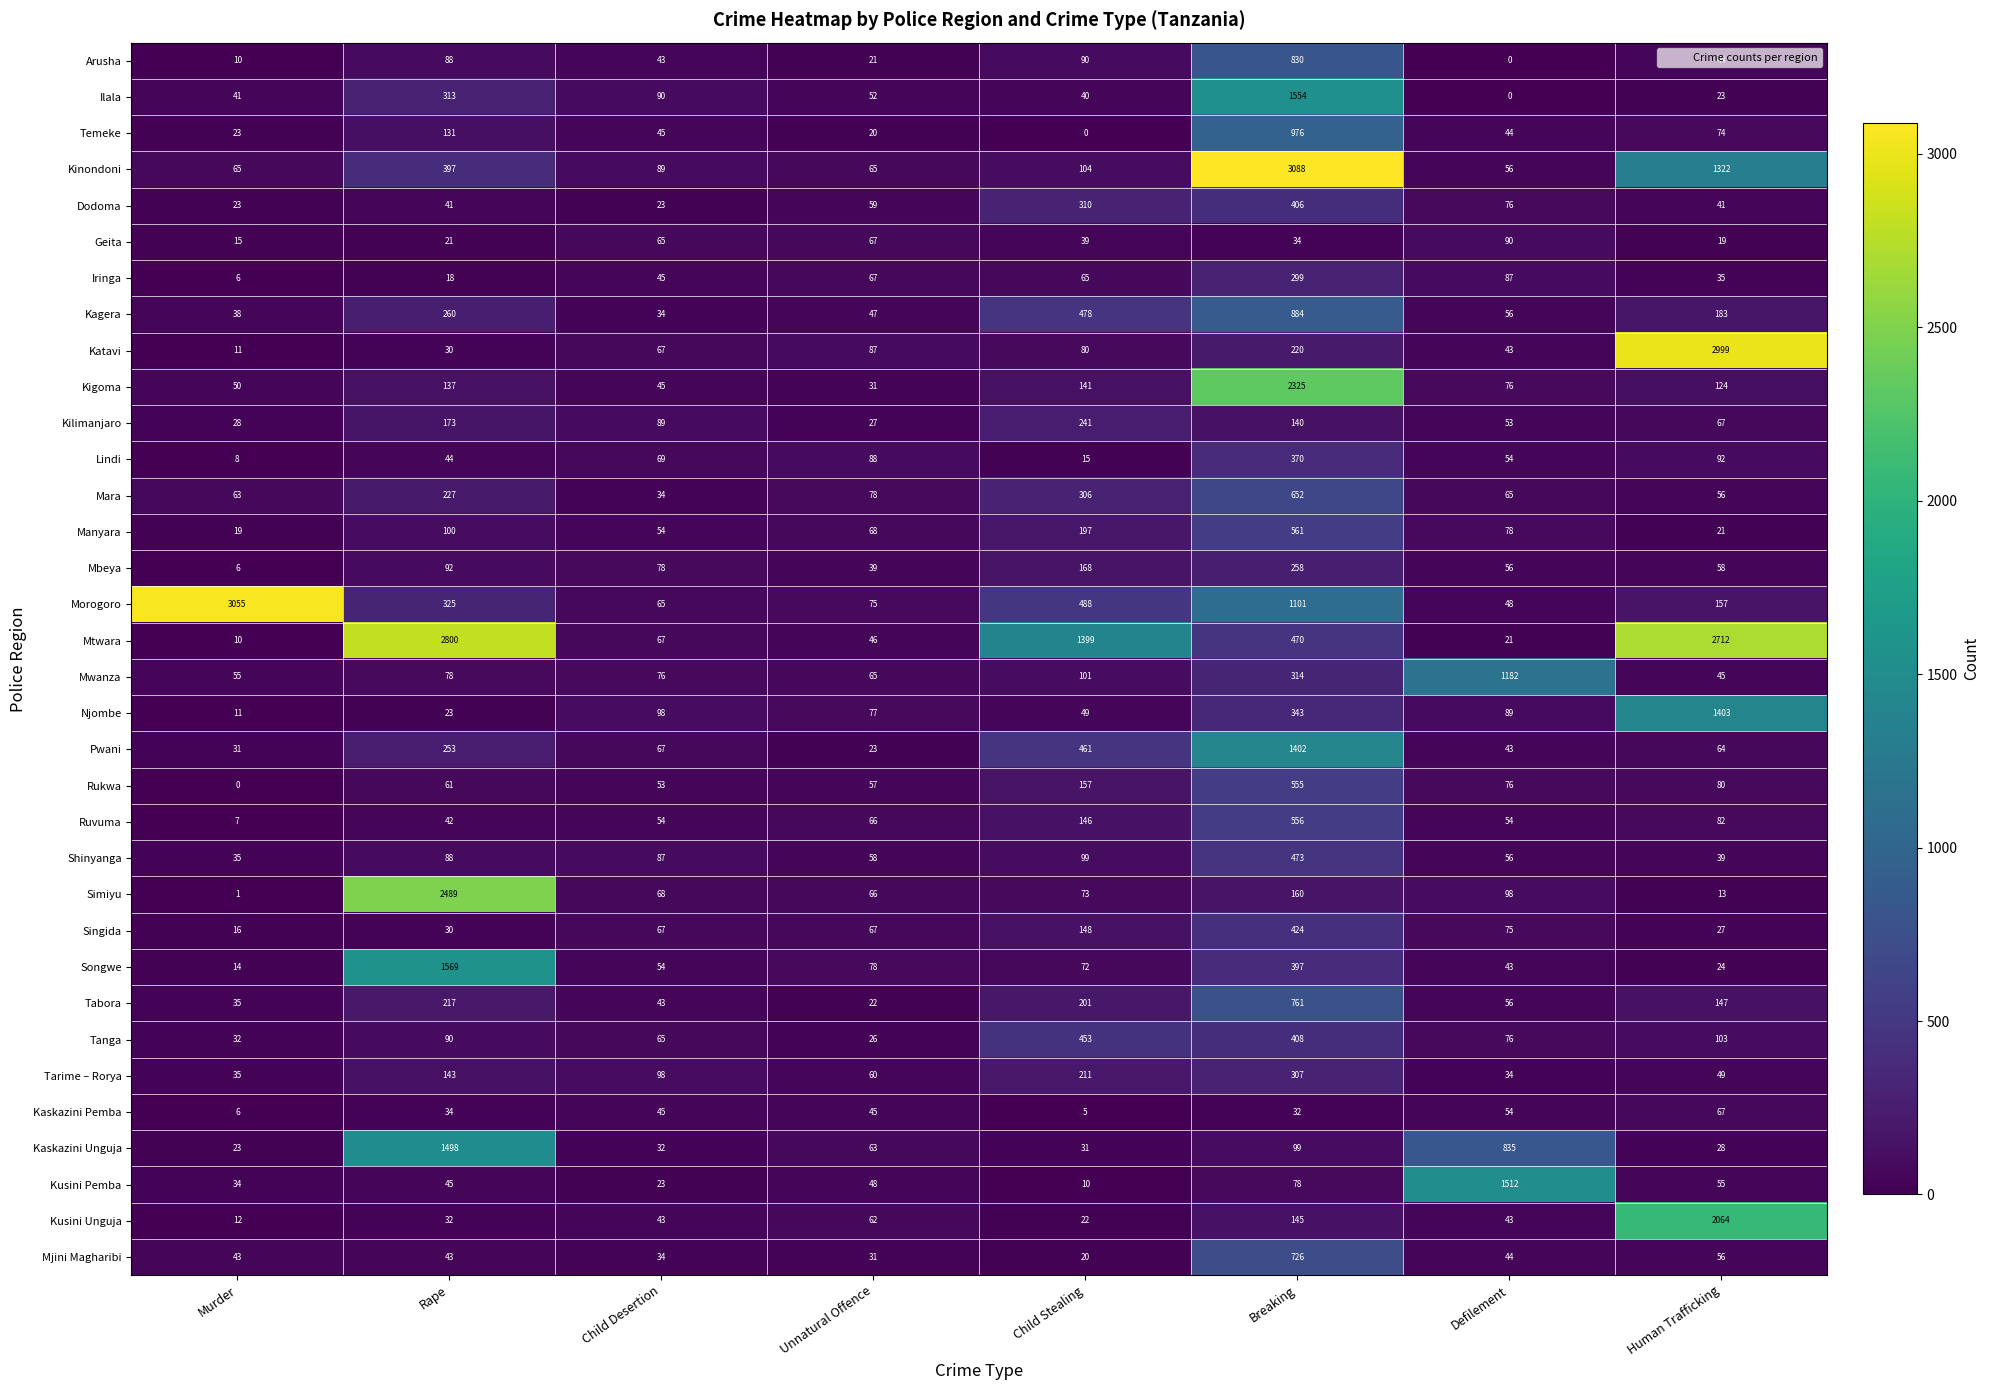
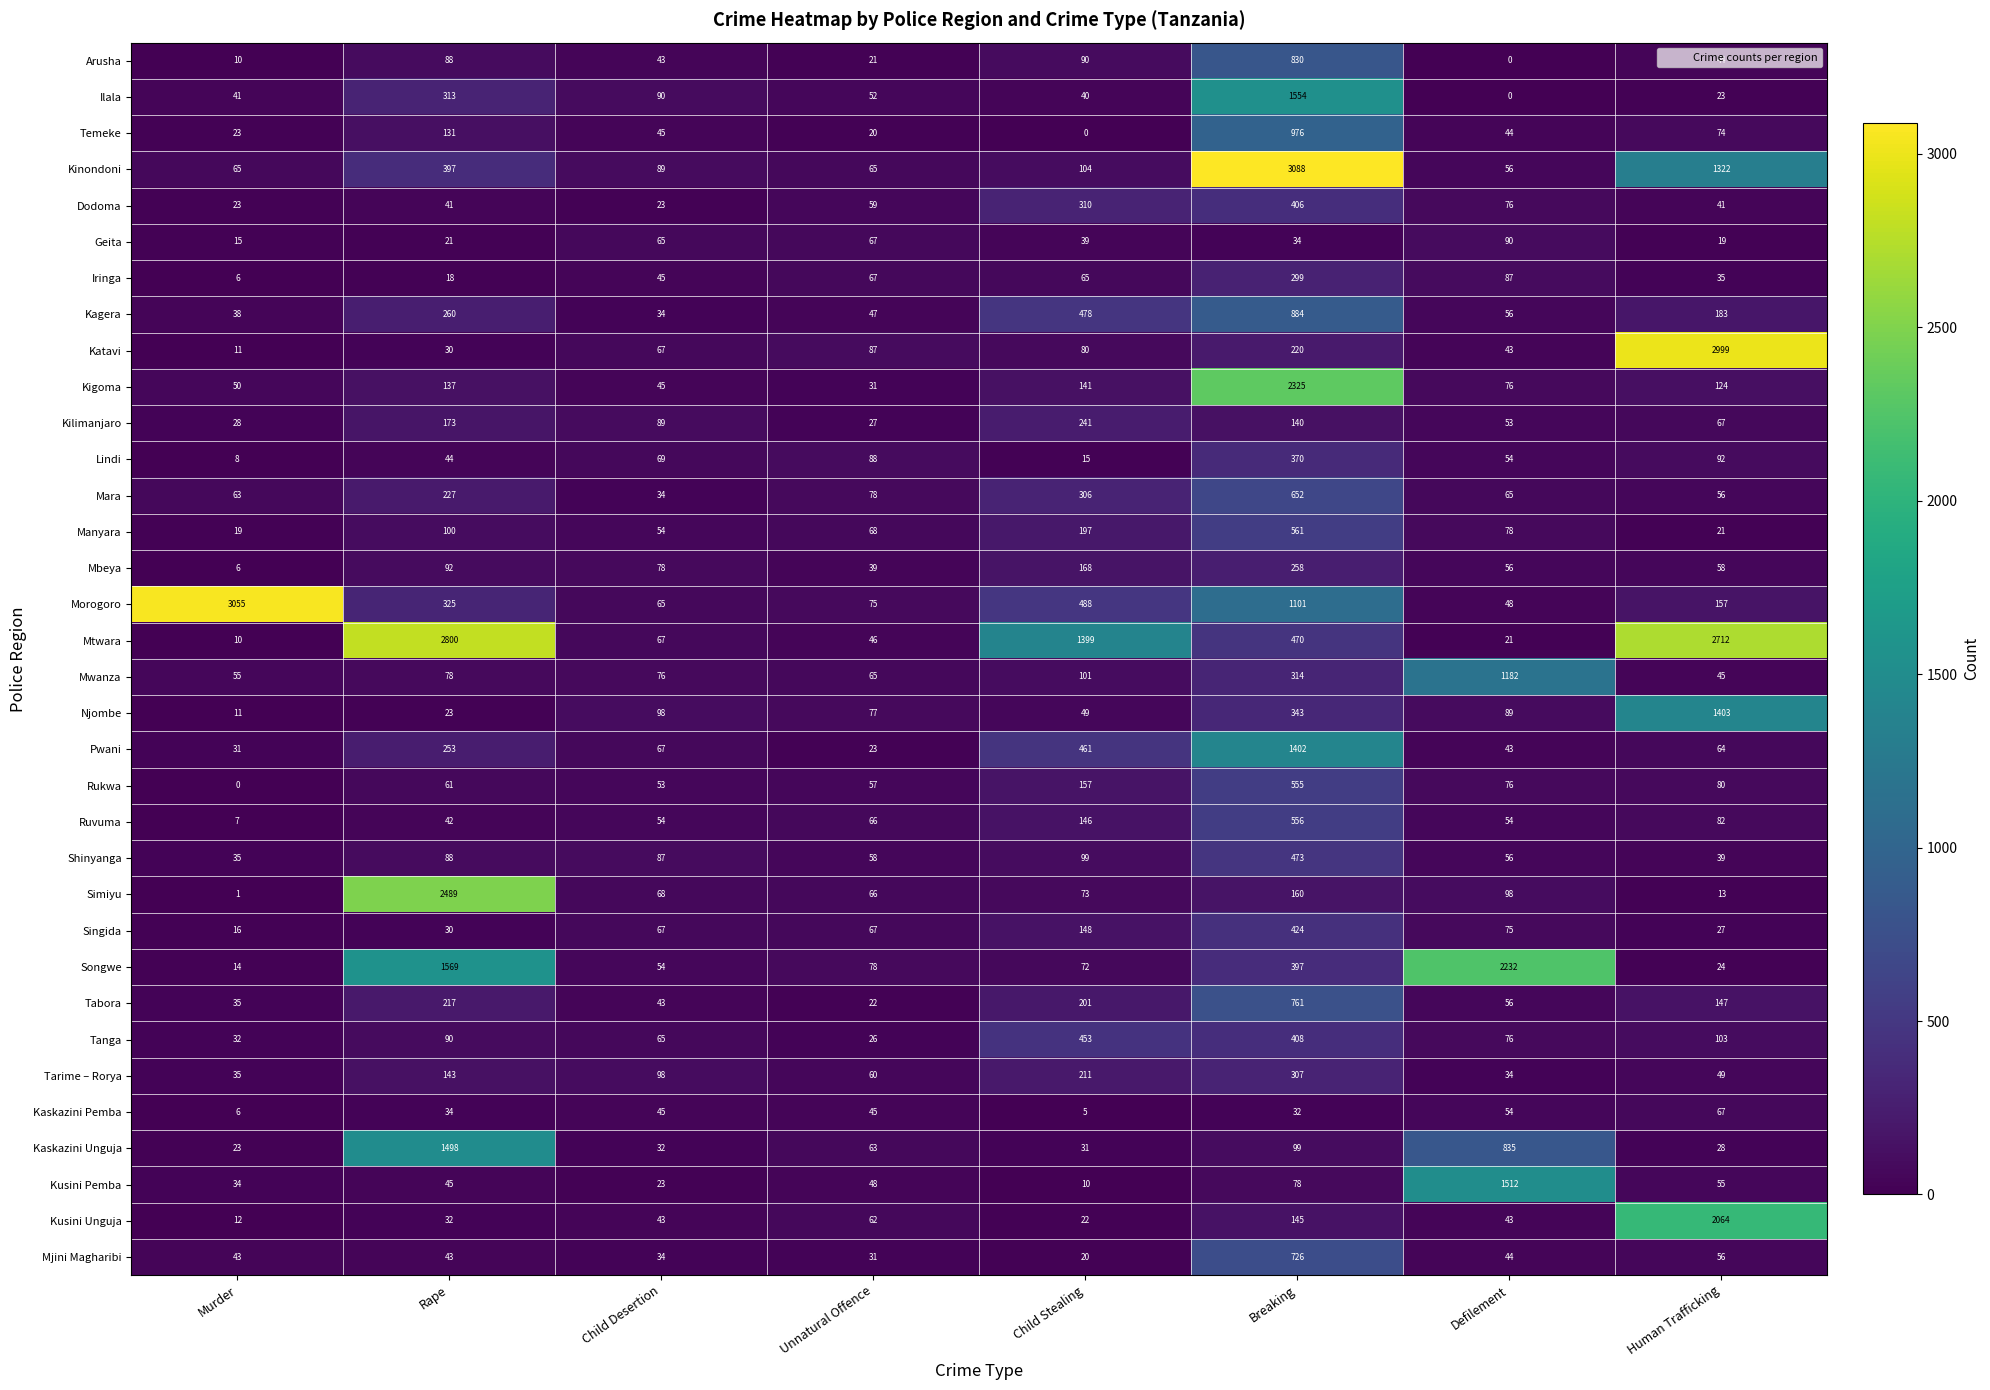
Songwe, Defilement: 43 -> 2232
